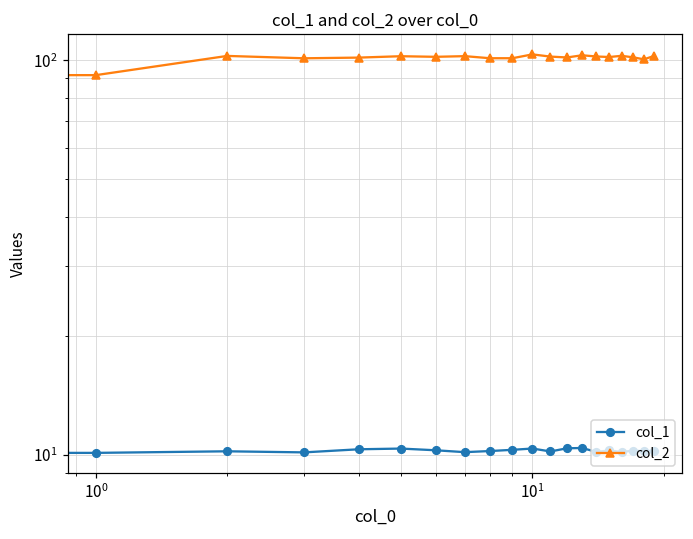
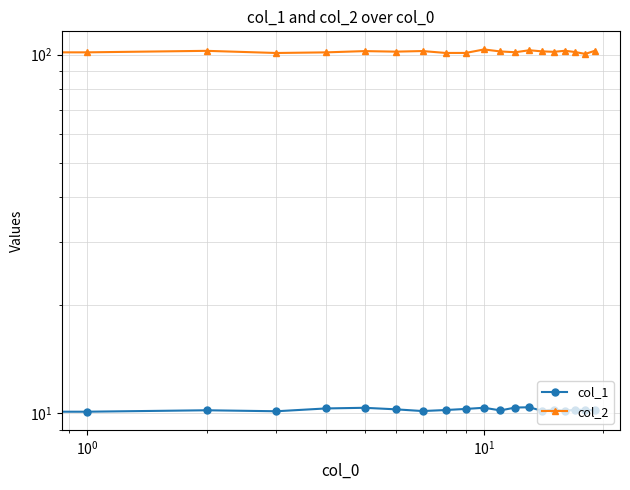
col_2, 10^0: 92 -> 102
